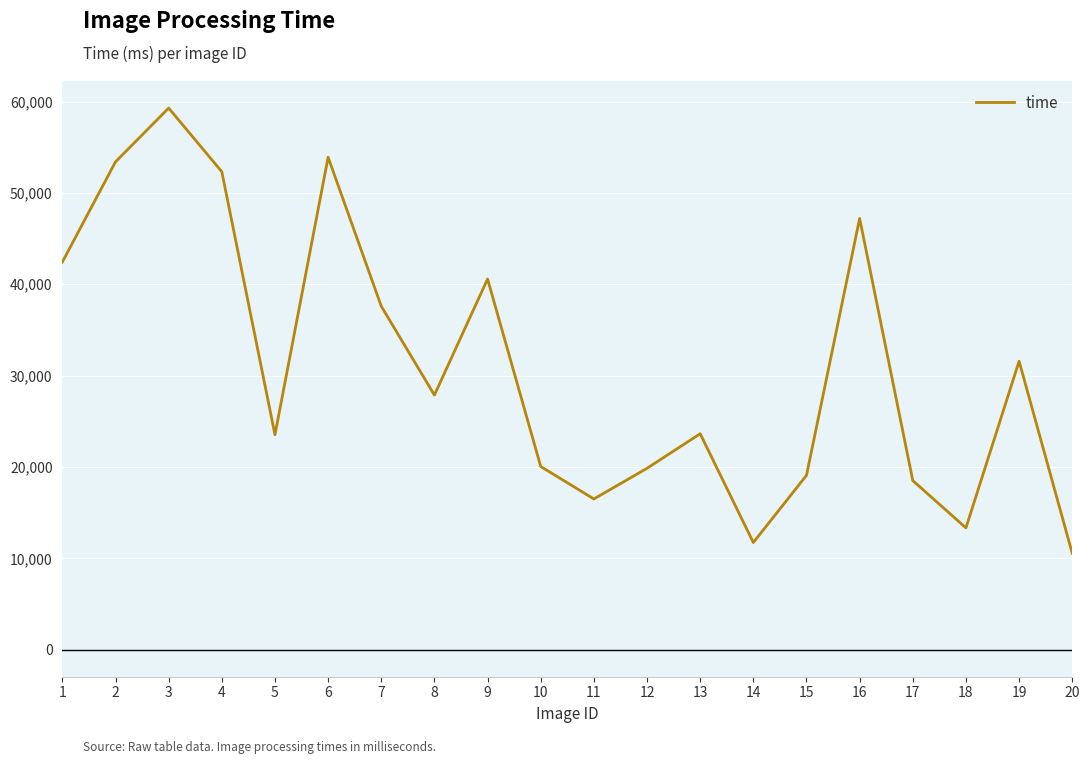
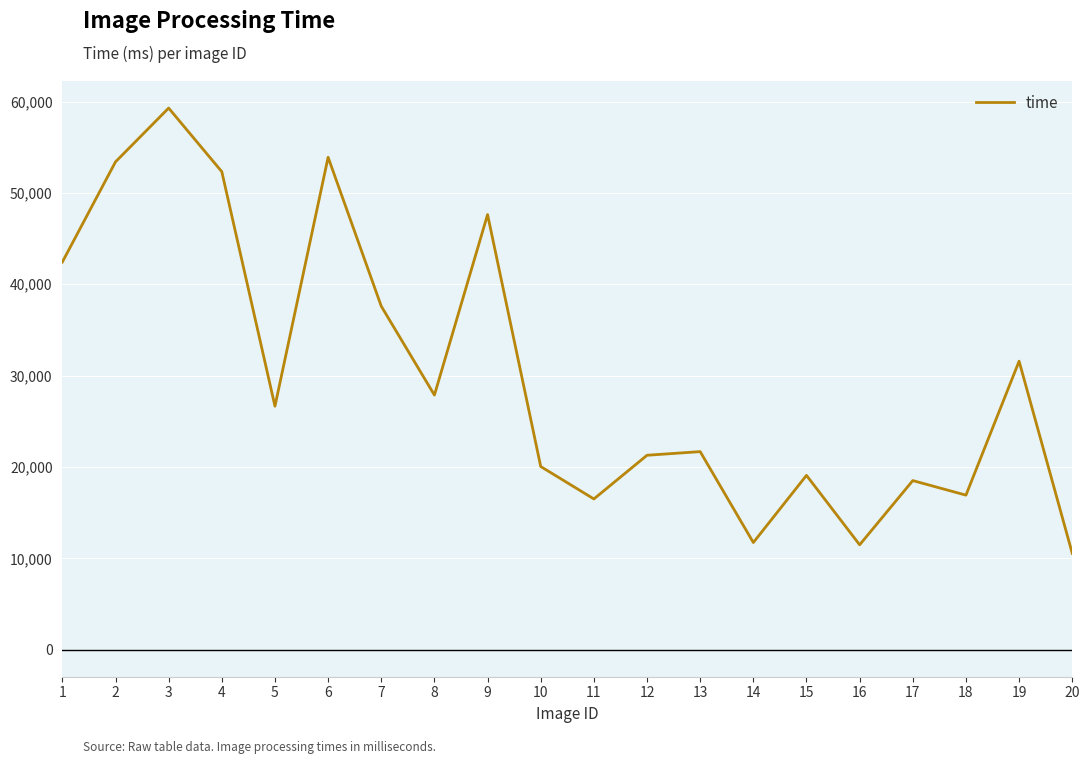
5: 24,000 -> 27,000
9: 41,000 -> 48,000
12: 20,000 -> 21,000
13: 24,000 -> 22,000
16: 47,000 -> 11,000
18: 13,000 -> 17,000
